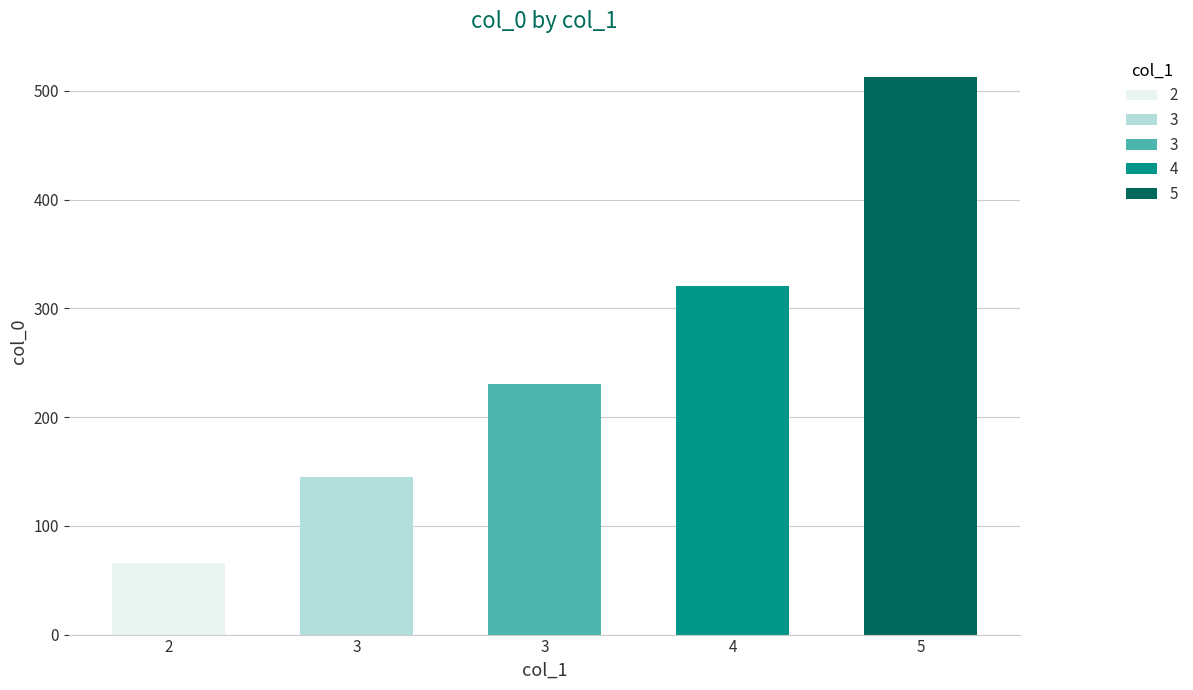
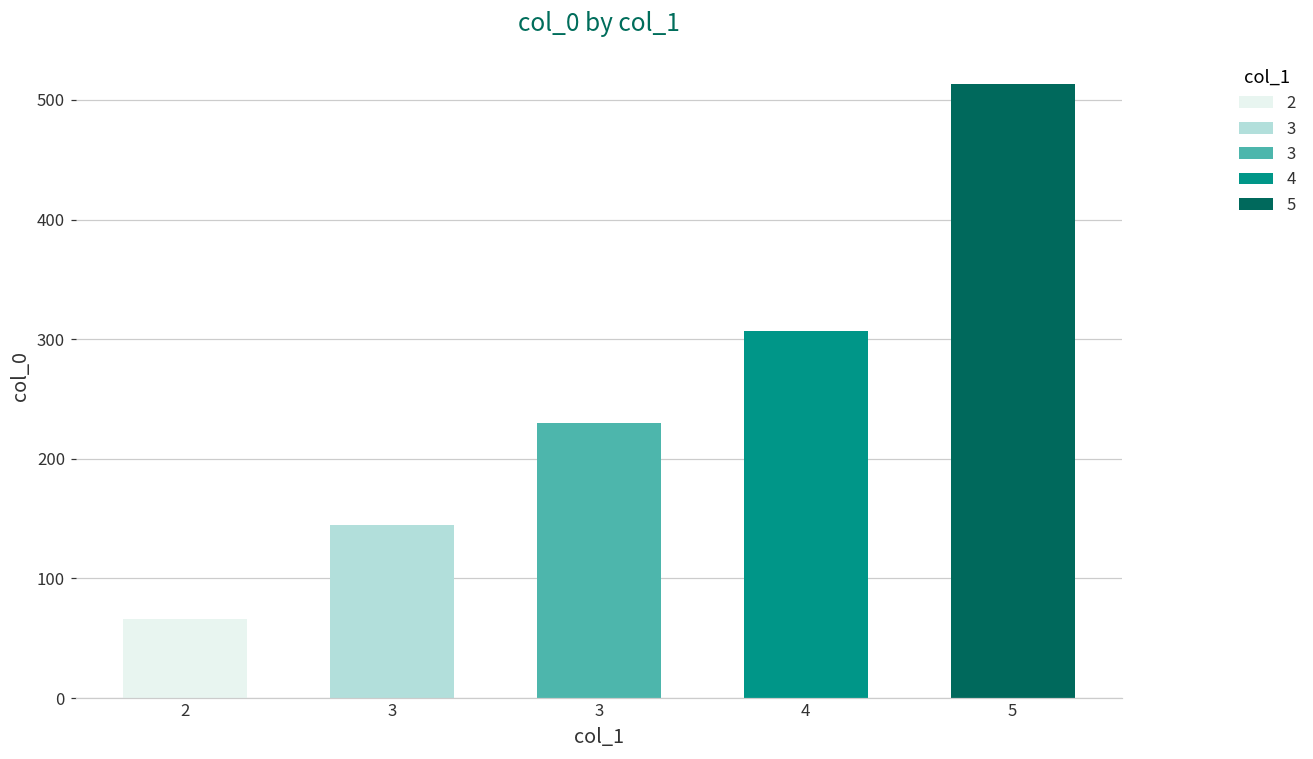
4: 321 -> 307
